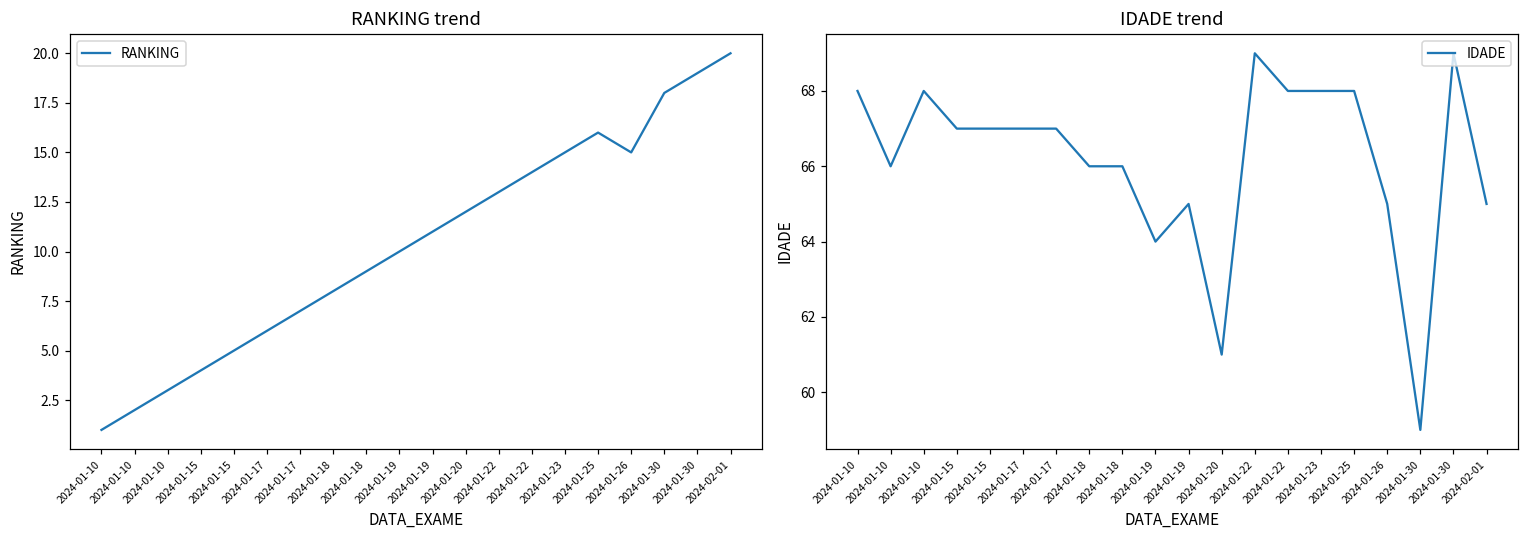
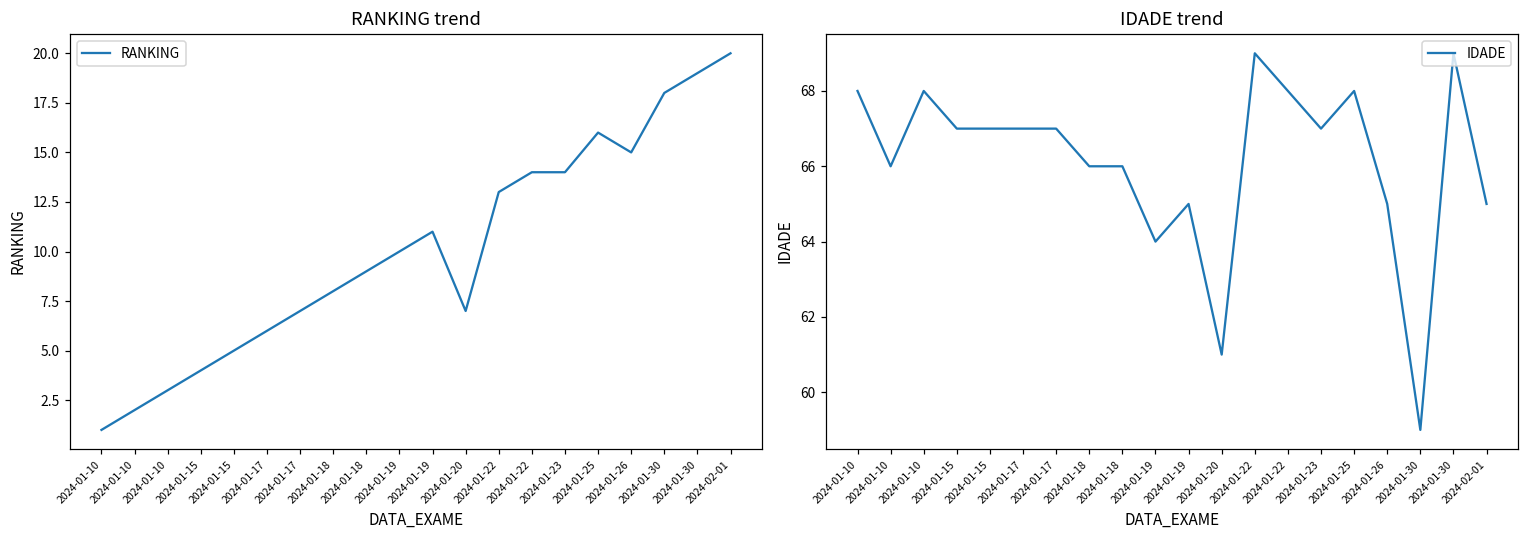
RANKING trend, 2024-01-20: 12 -> 7
RANKING trend, 2024-01-23: 15 -> 14
IDADE trend, 2024-01-23: 68 -> 67
